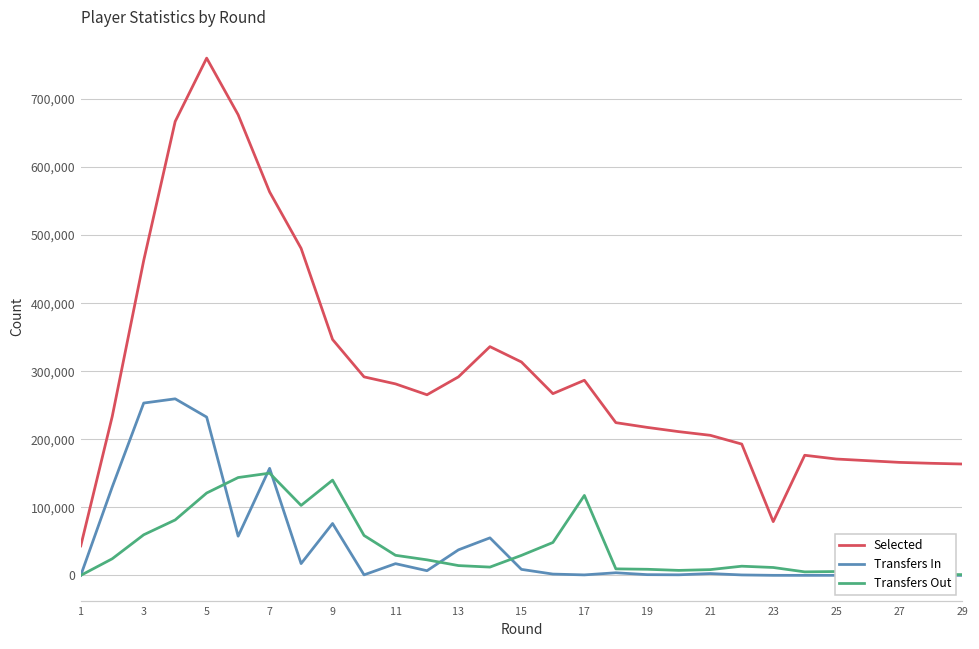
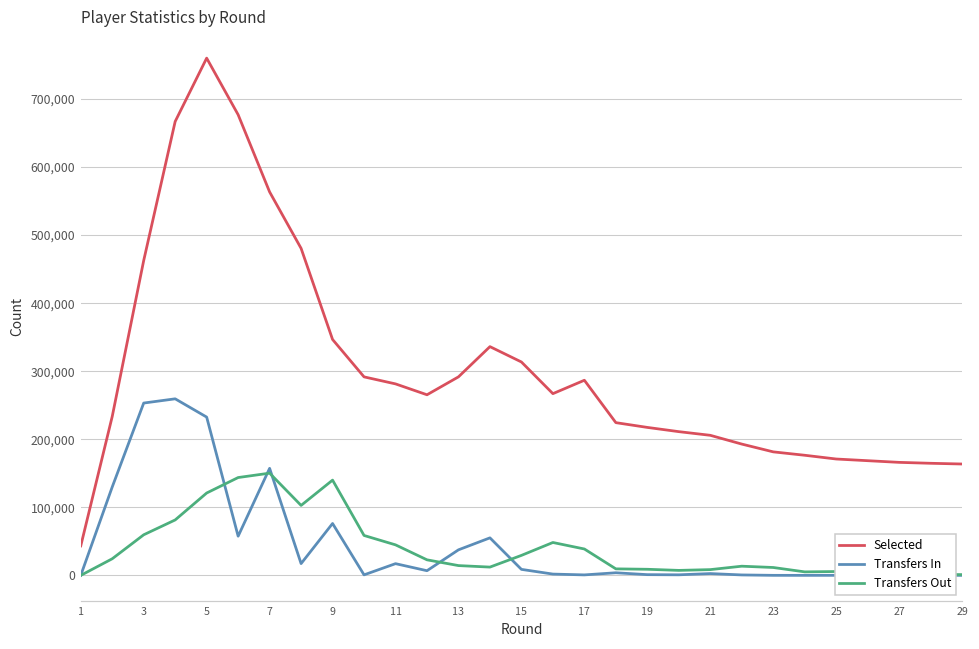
Transfers Out, 11: 30,000 -> 40,000
Transfers Out, 17: 120,000 -> 40,000
Selected, 23: 80,000 -> 180,000
